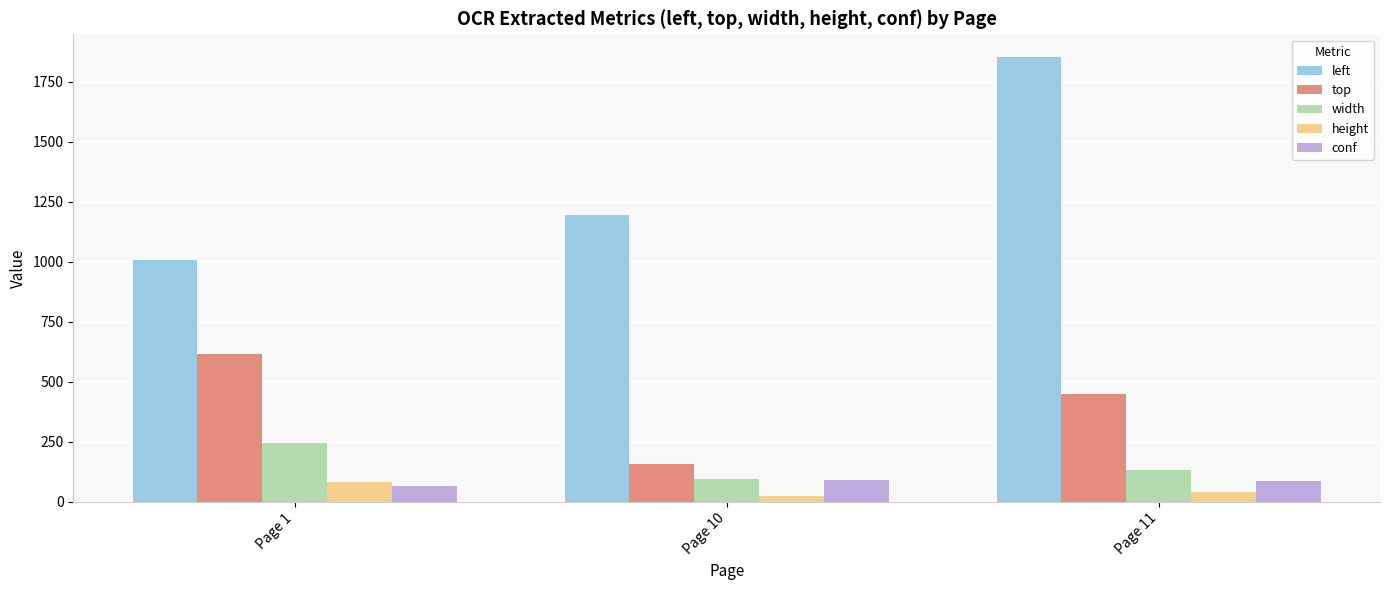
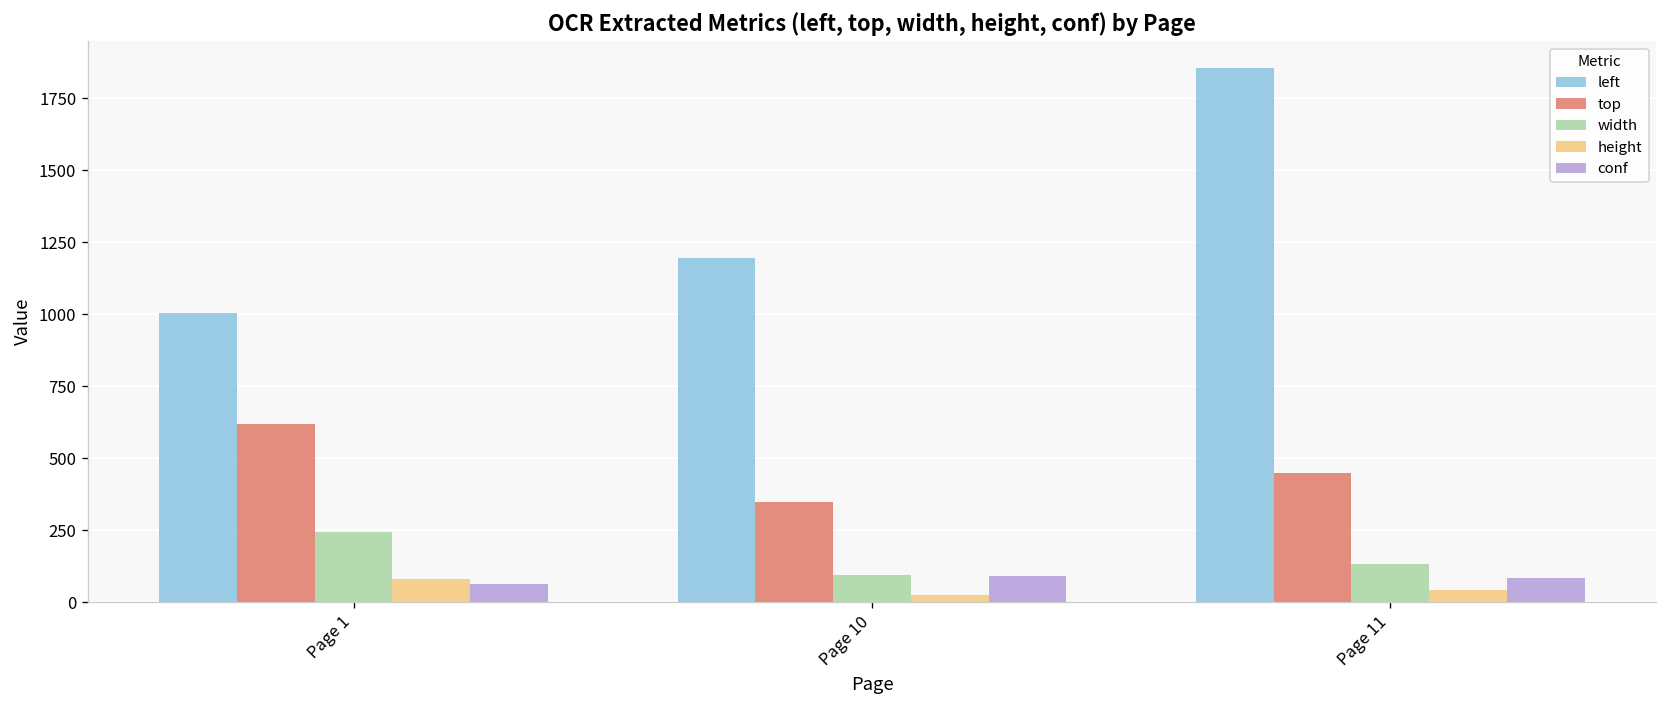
top, Page 10: 160 -> 350
